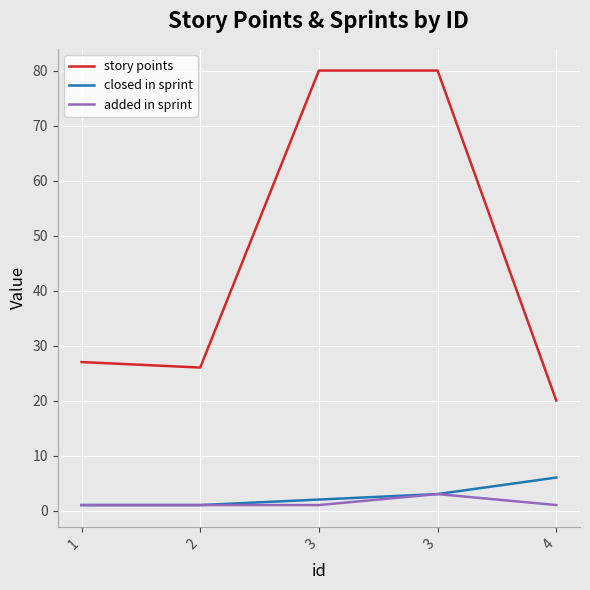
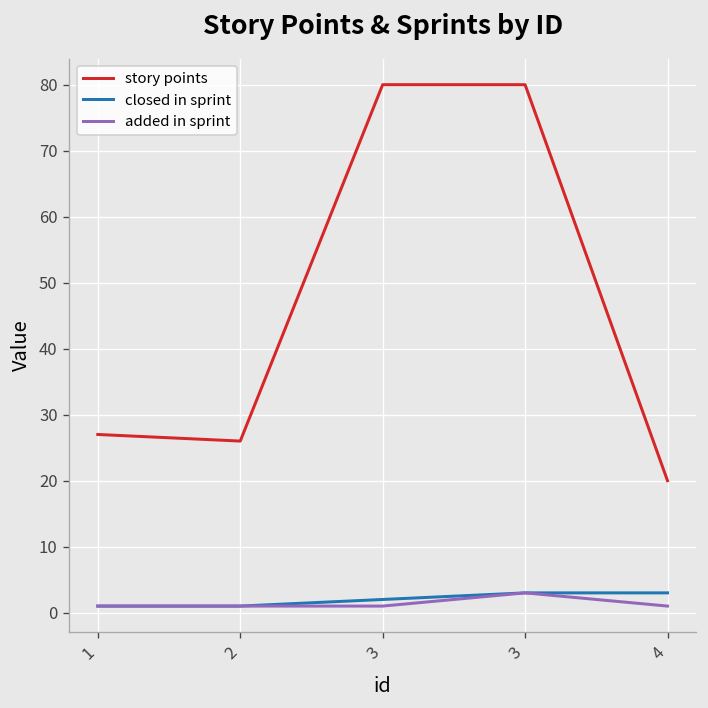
closed in sprint, 4: 6 -> 3
